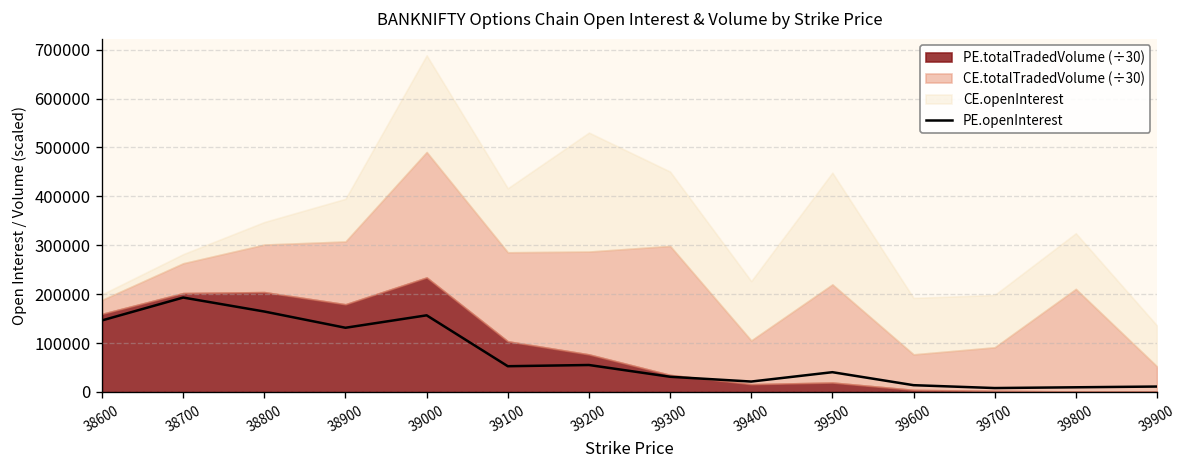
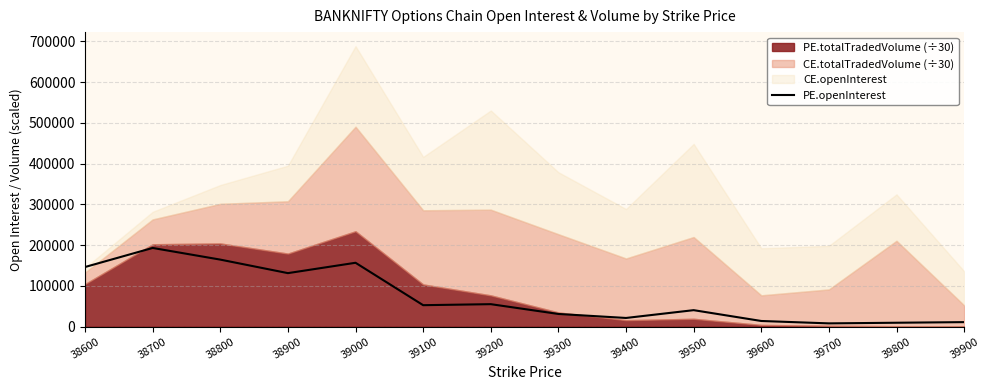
PE.totalTradedVolume (÷30), 38600: 160000 -> 100000
CE.totalTradedVolume (÷30), 39300: 260000 -> 190000
CE.totalTradedVolume (÷30), 39400: 90000 -> 150000
